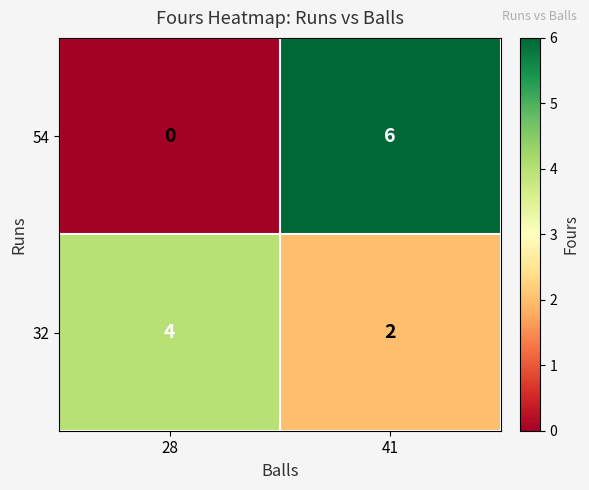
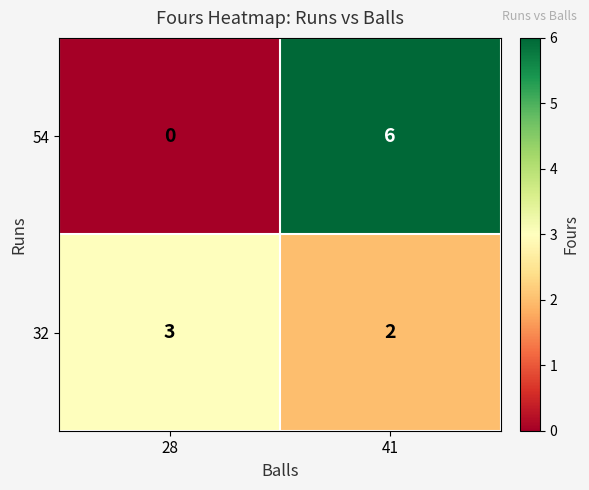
32, 28: 4 -> 3
